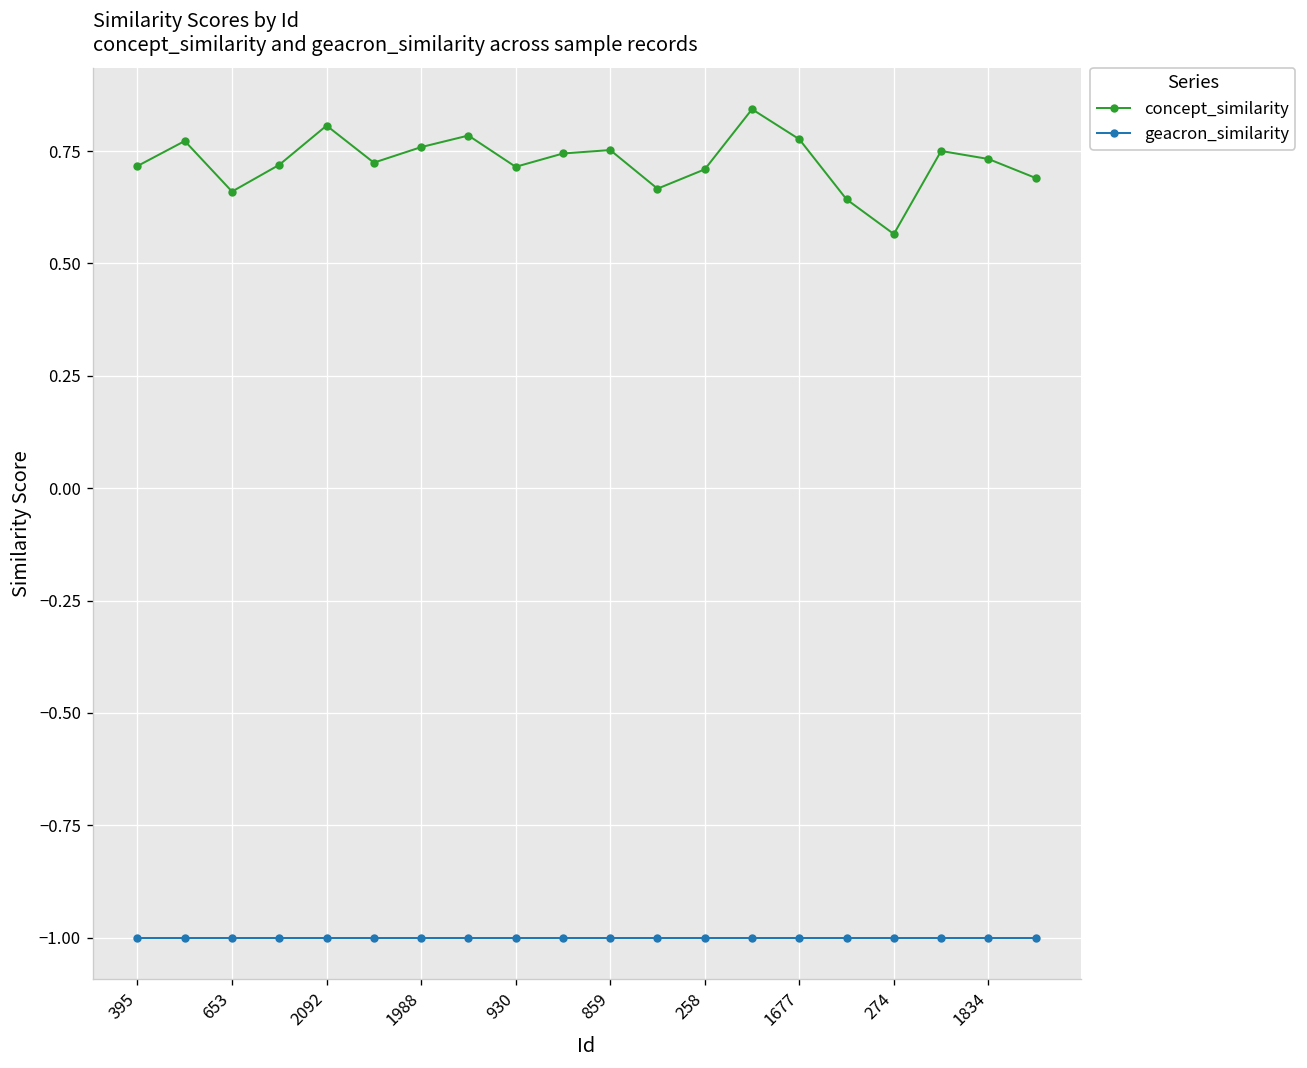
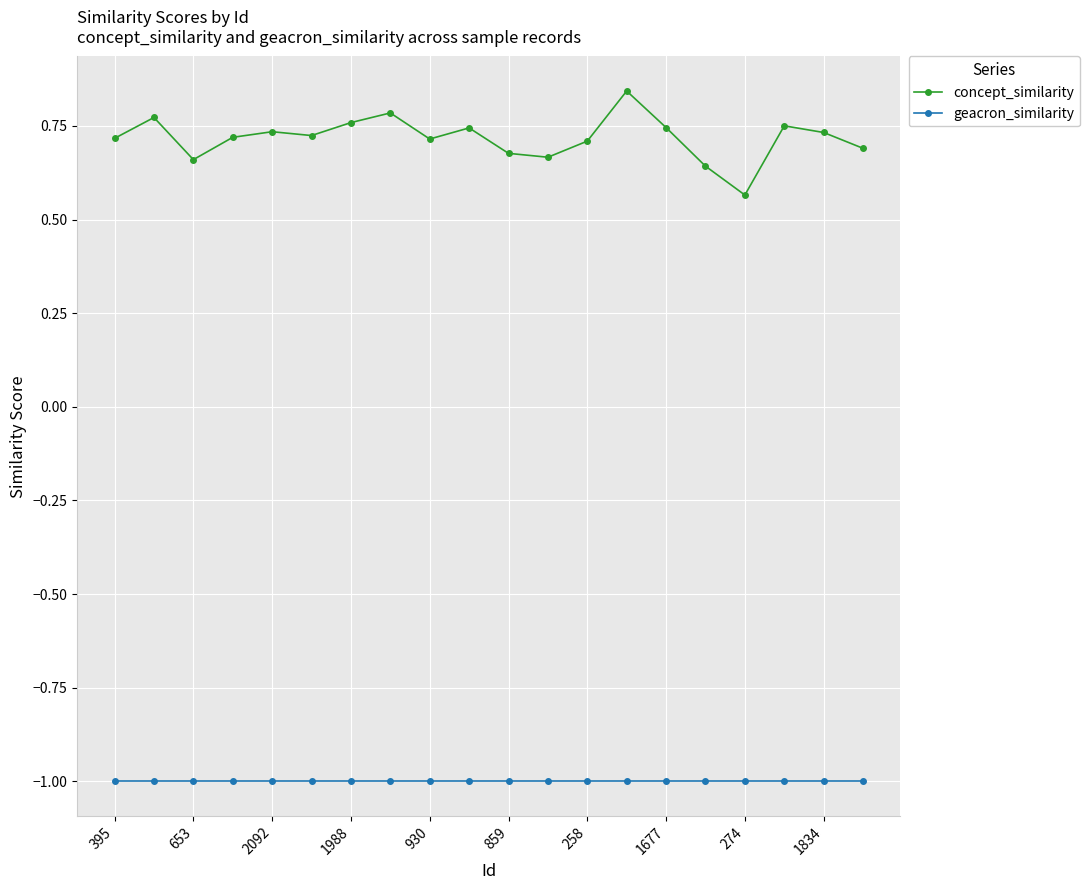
concept_similarity, 2092: 0.81 -> 0.73
concept_similarity, 859: 0.75 -> 0.68
concept_similarity, 1677: 0.78 -> 0.75
